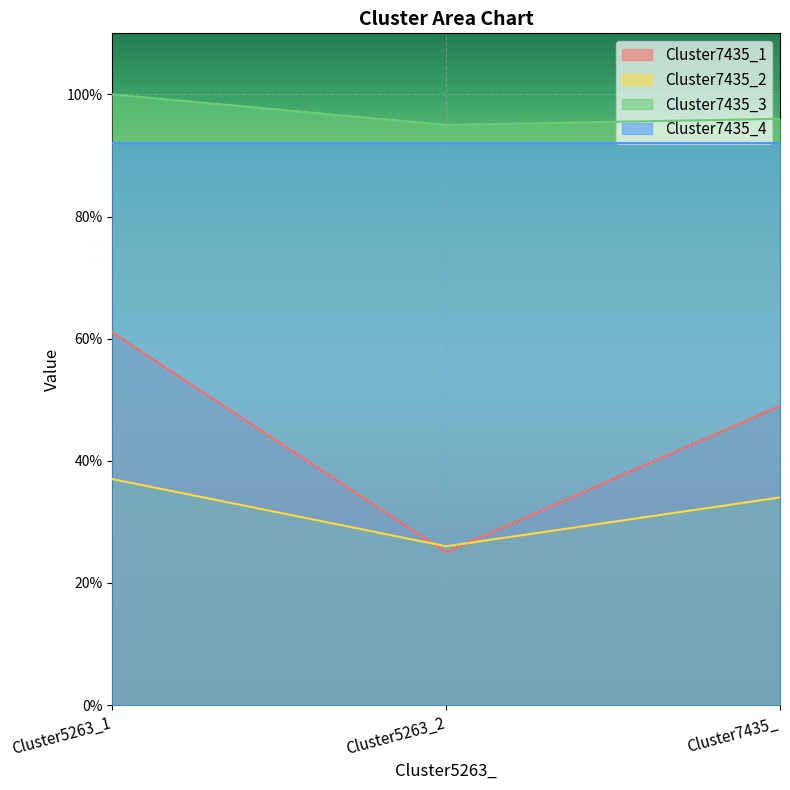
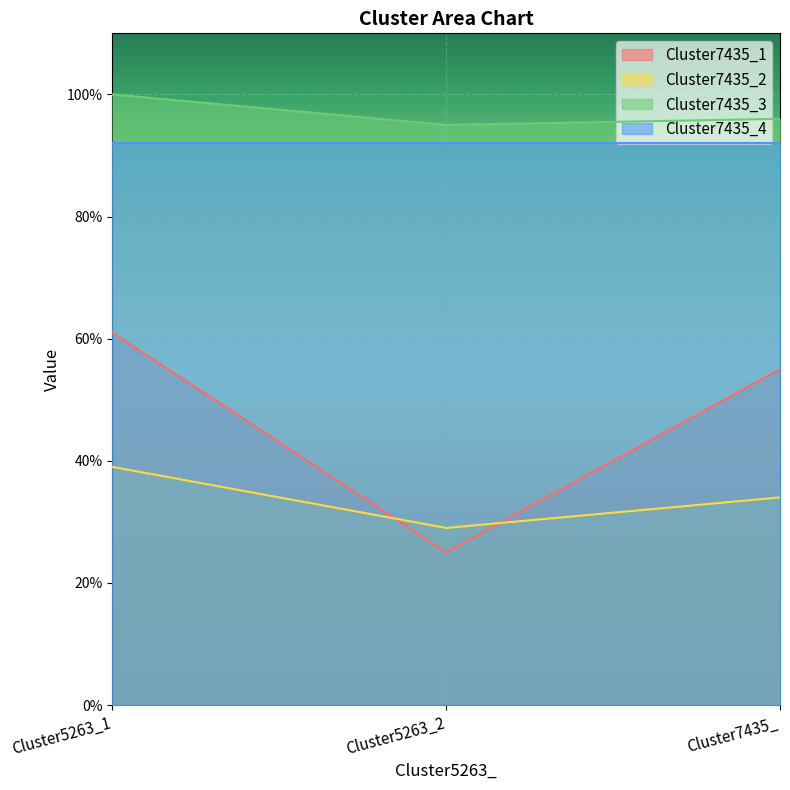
Cluster7435_2, Cluster5263_1: 37% -> 39%
Cluster7435_2, Cluster5263_2: 26% -> 29%
Cluster7435_1, Cluster7435_: 49% -> 55%
